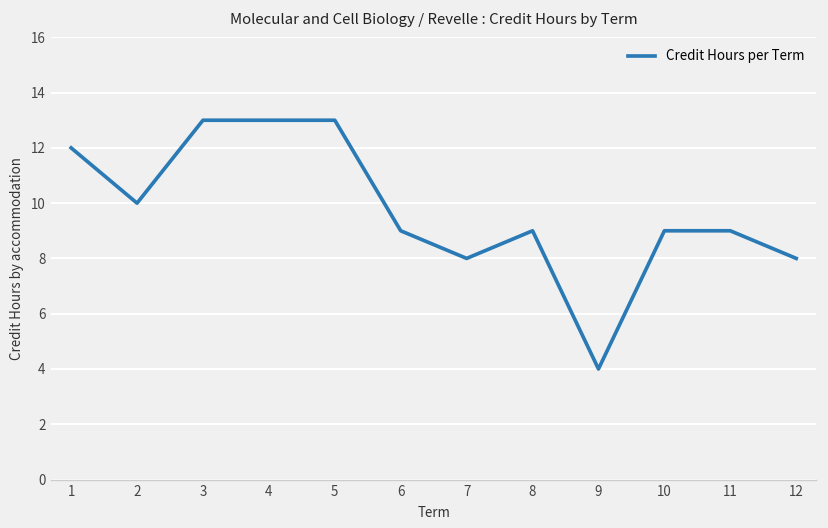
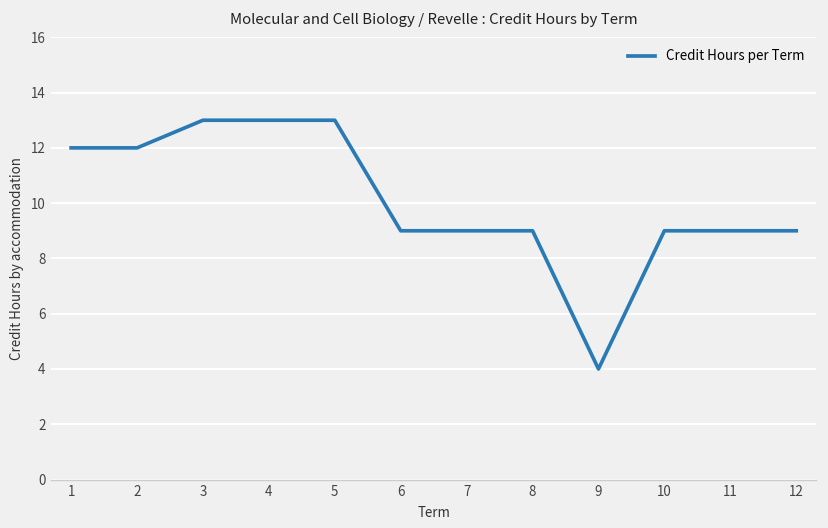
2: 10 -> 12
7: 8 -> 9
12: 8 -> 9
